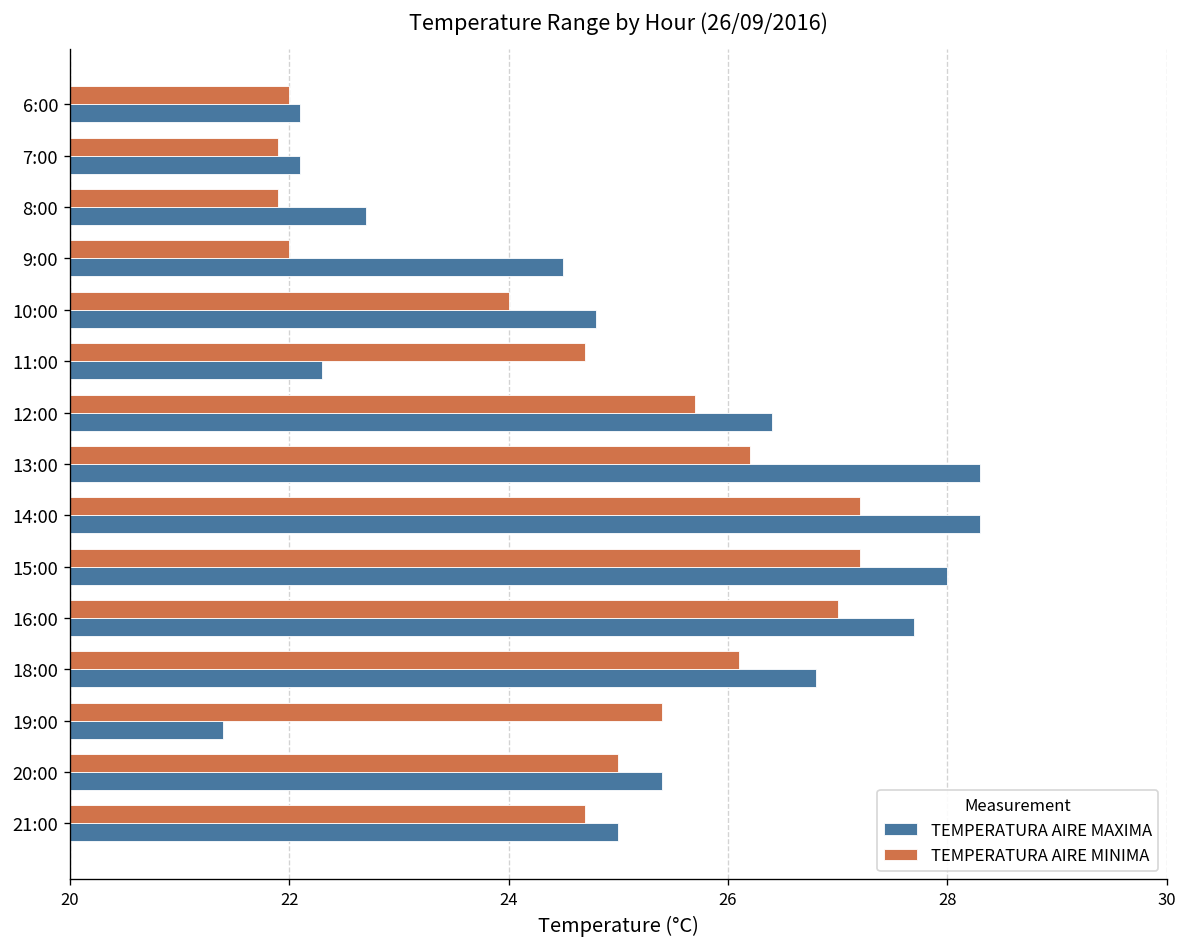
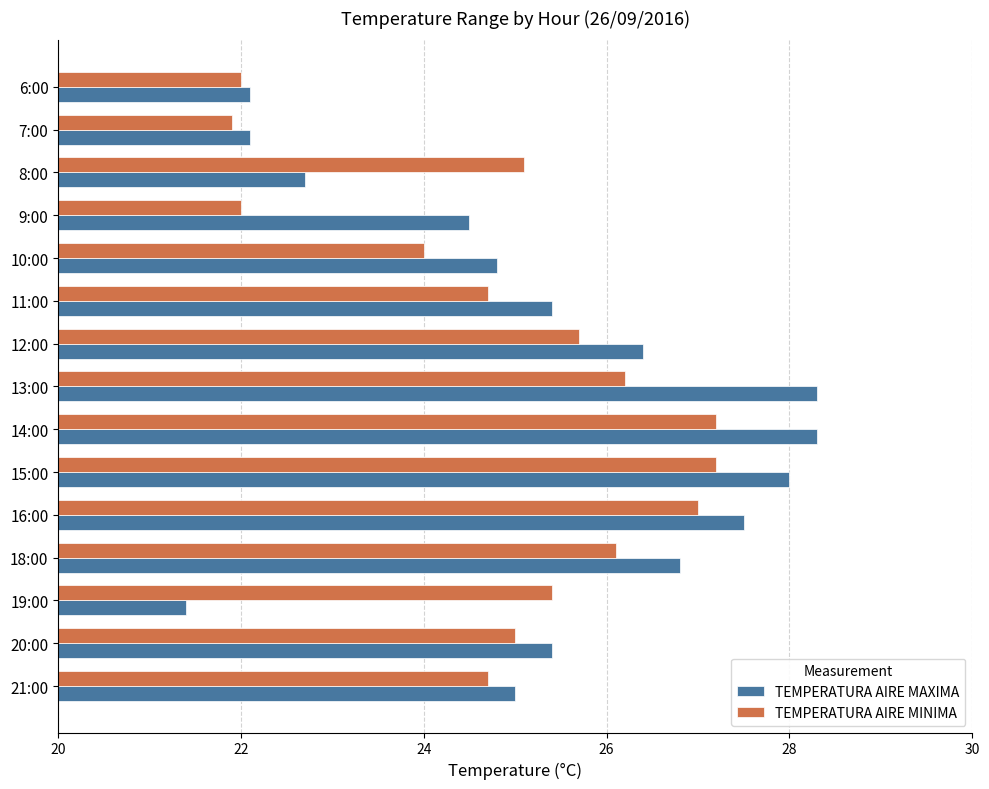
TEMPERATURA AIRE MINIMA, 8:00: 21.9 -> 25.1
TEMPERATURA AIRE MAXIMA, 11:00: 22.3 -> 25.4
TEMPERATURA AIRE MAXIMA, 16:00: 27.7 -> 27.5
